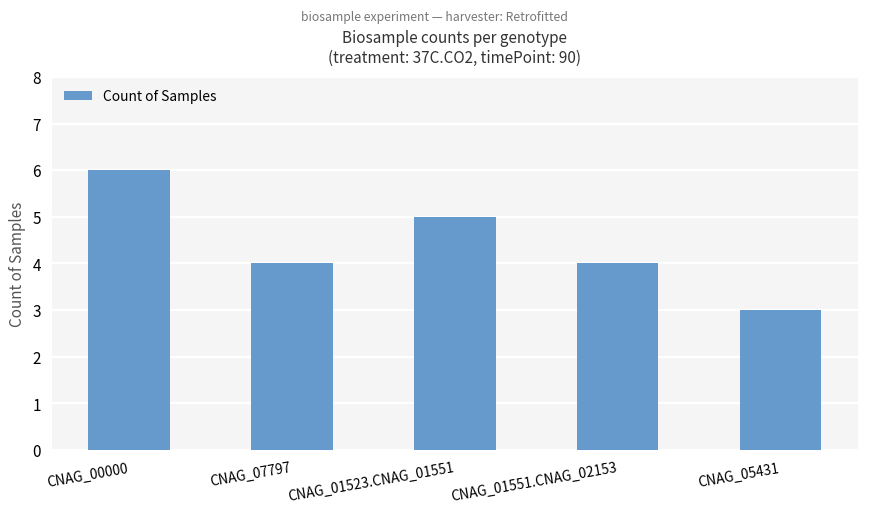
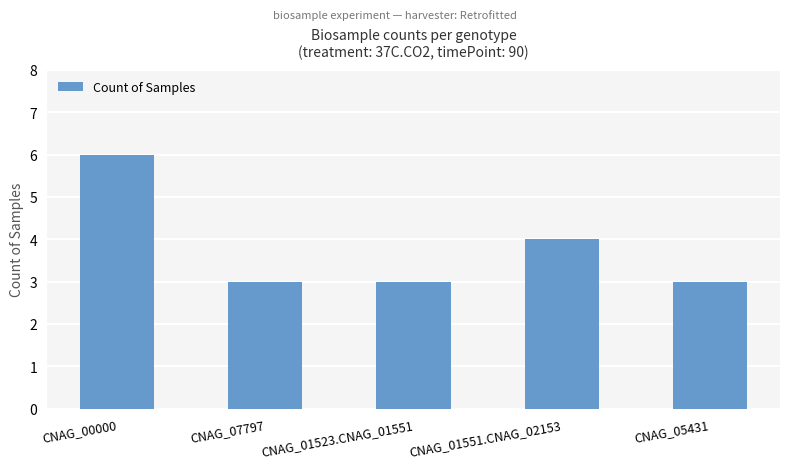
CNAG_07797: 4 -> 3
CNAG_01523.CNAG_01551: 5 -> 3
